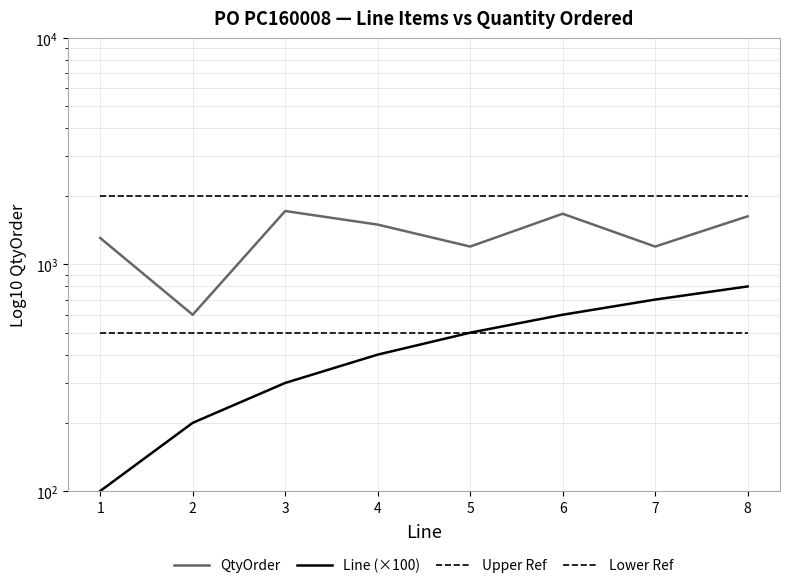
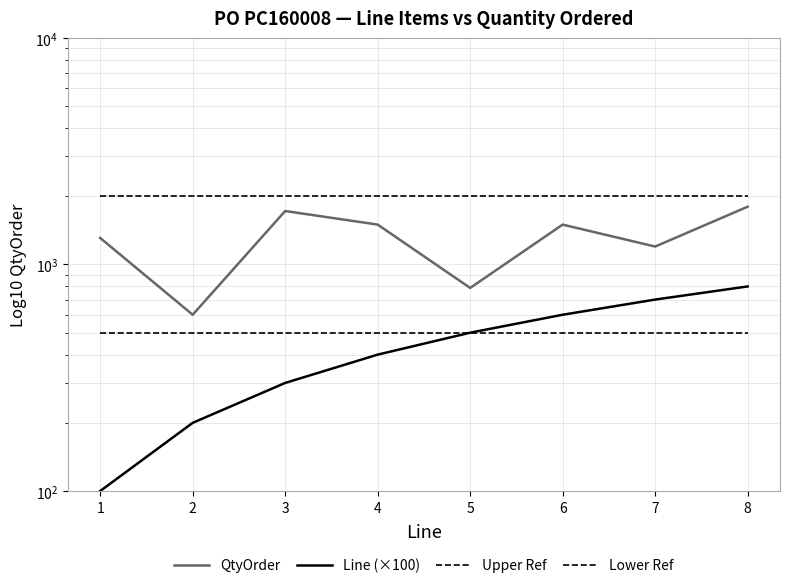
QtyOrder, 5: 1200 -> 790
QtyOrder, 6: 1700 -> 1500
QtyOrder, 8: 1600 -> 1800
